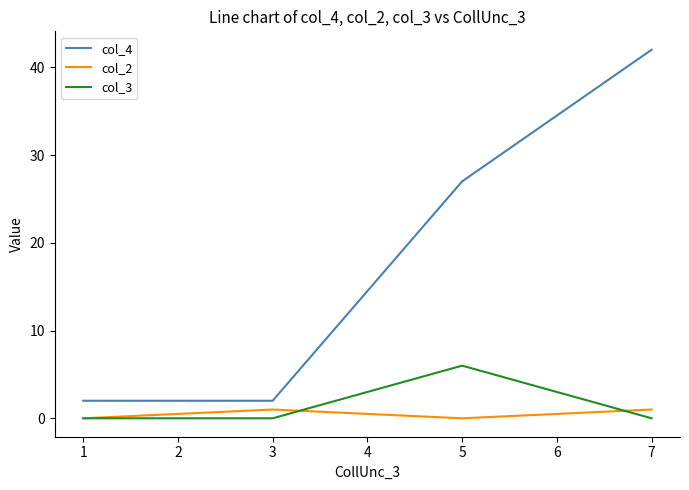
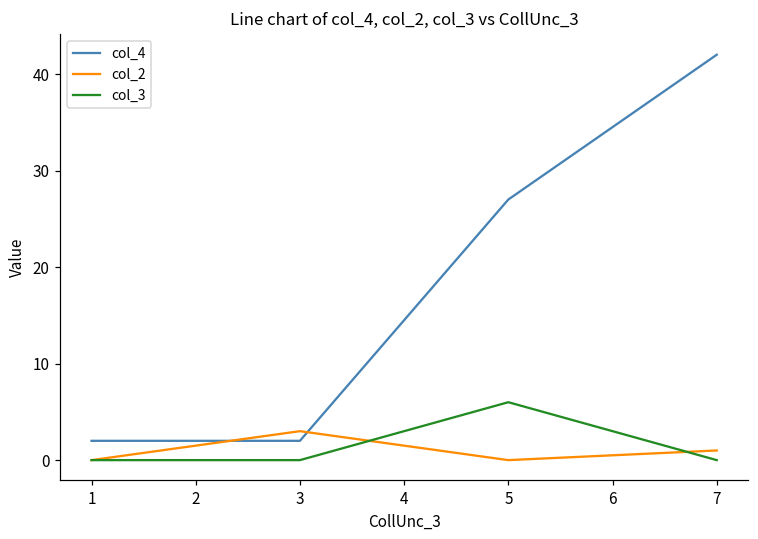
col_2, 3: 1 -> 3
